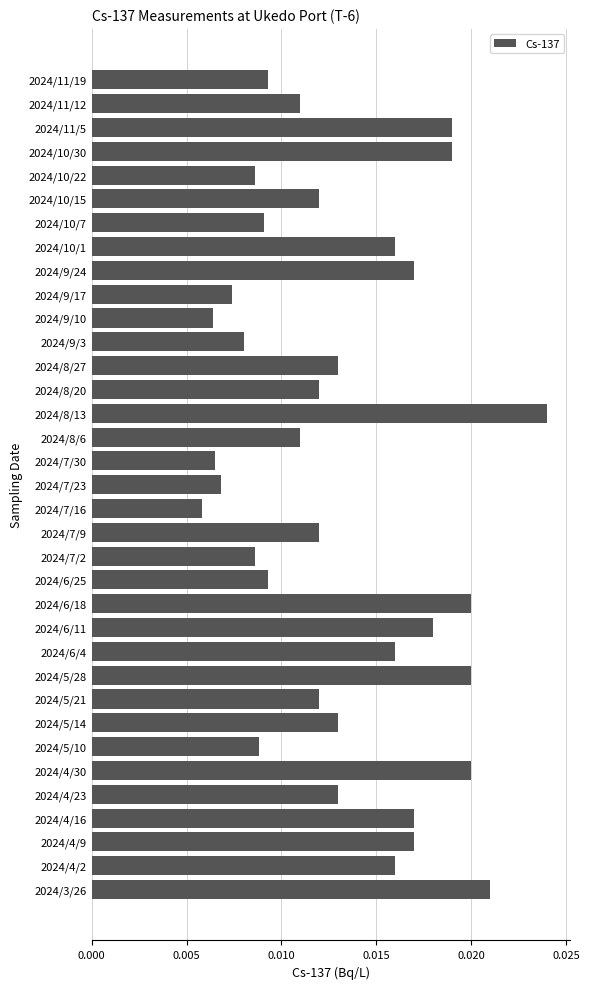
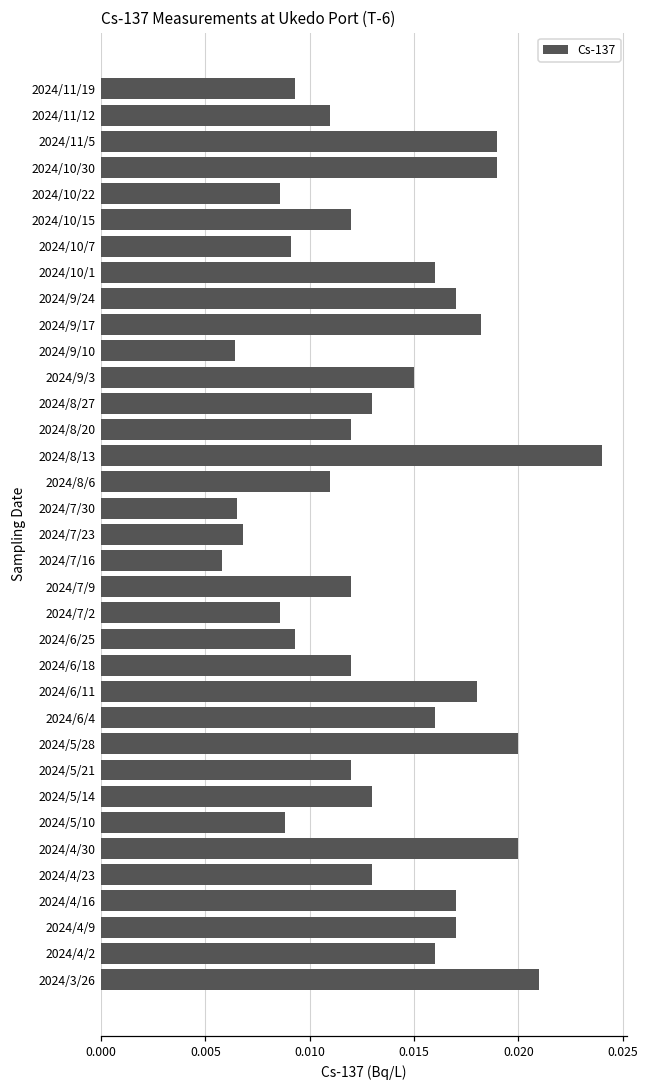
2024/9/17: 0.0074 -> 0.0182
2024/9/3: 0.008 -> 0.015
2024/6/18: 0.020 -> 0.012
